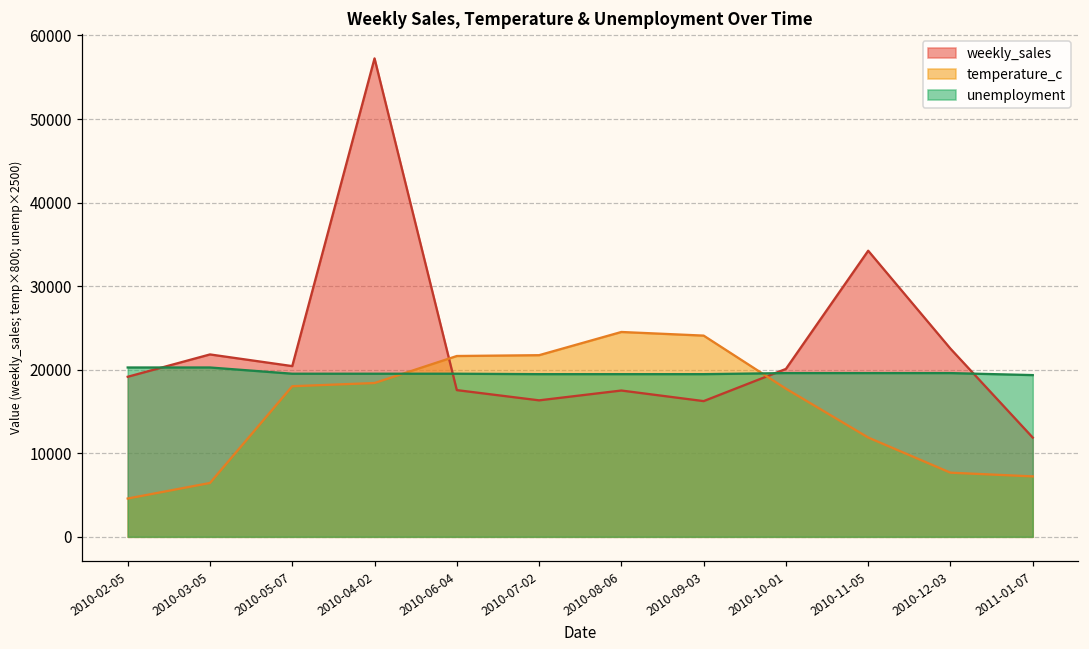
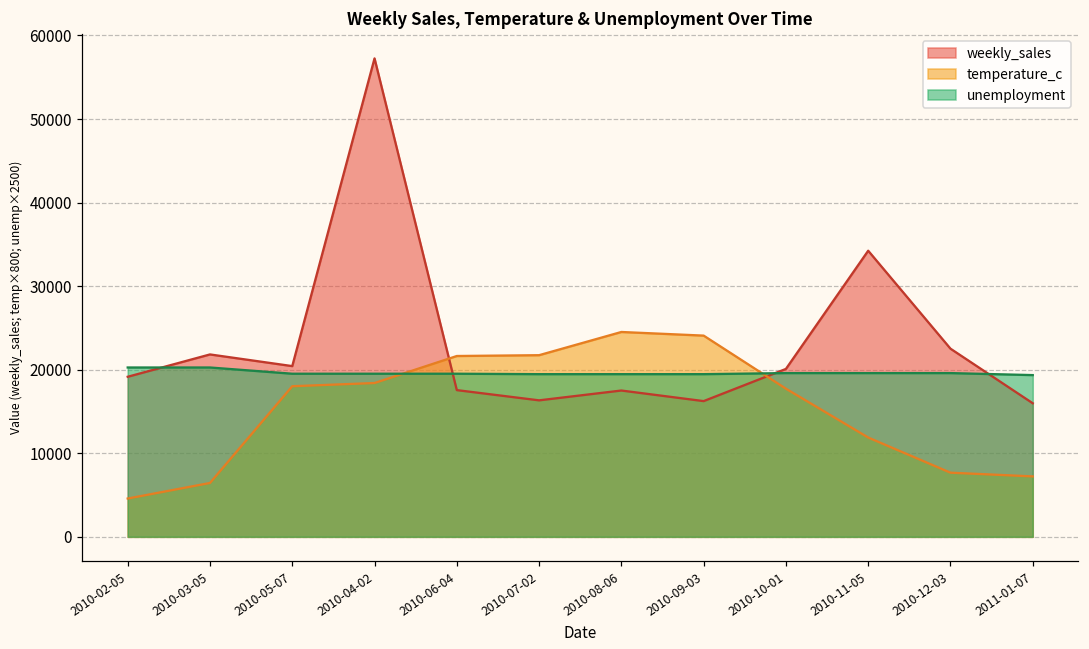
weekly_sales, 2011-01-07: 12000 -> 16000
